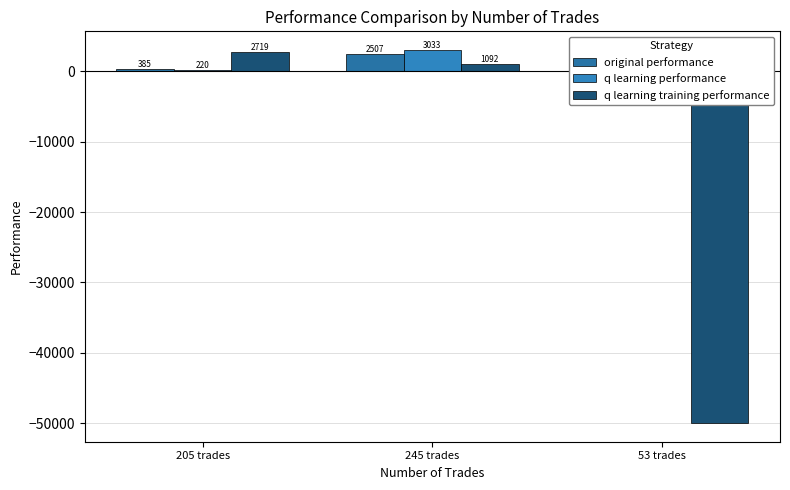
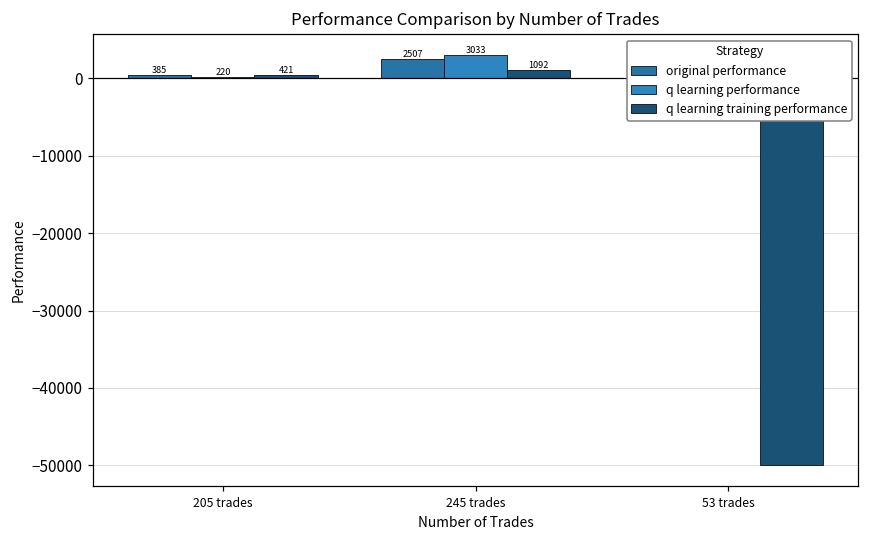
q learning training performance, 205 trades: 2719 -> 421
